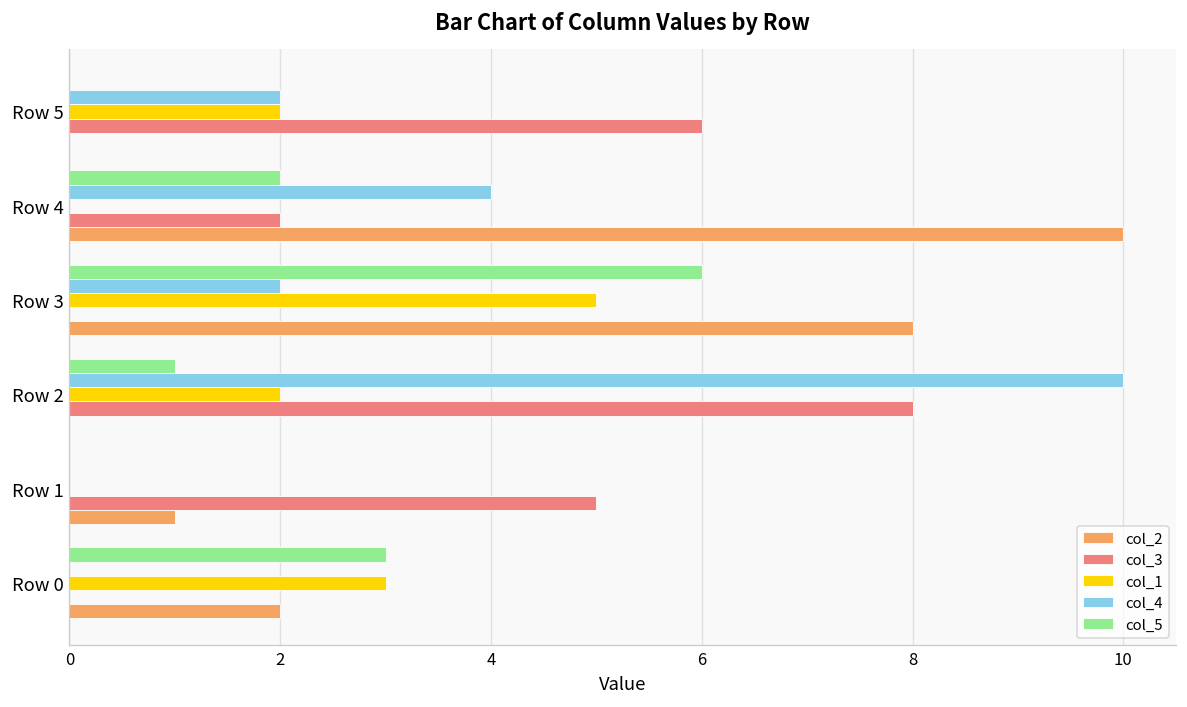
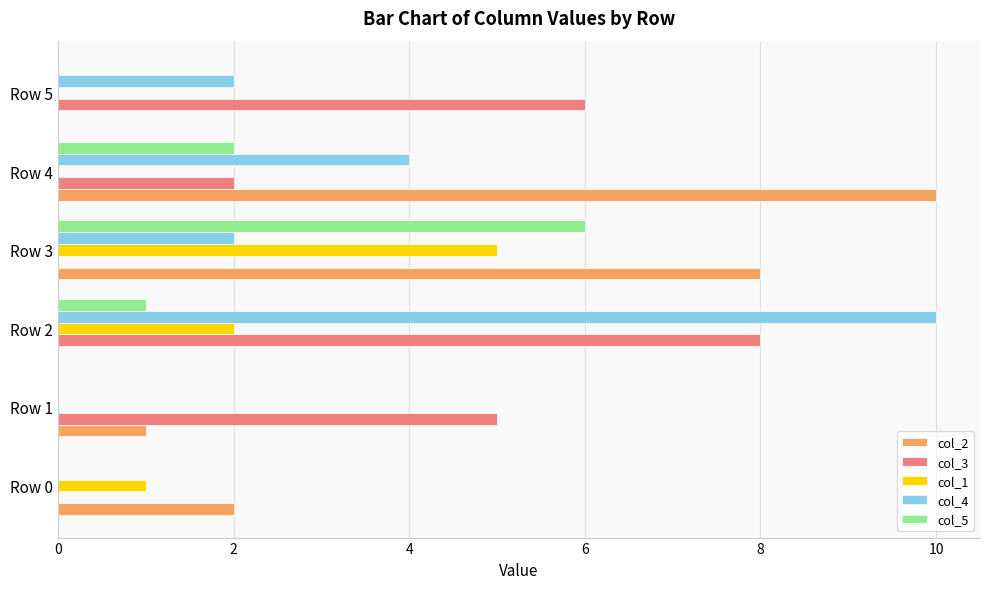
col_1, Row 5: 2 -> 0
col_5, Row 0: 3 -> 0
col_1, Row 0: 3 -> 1
